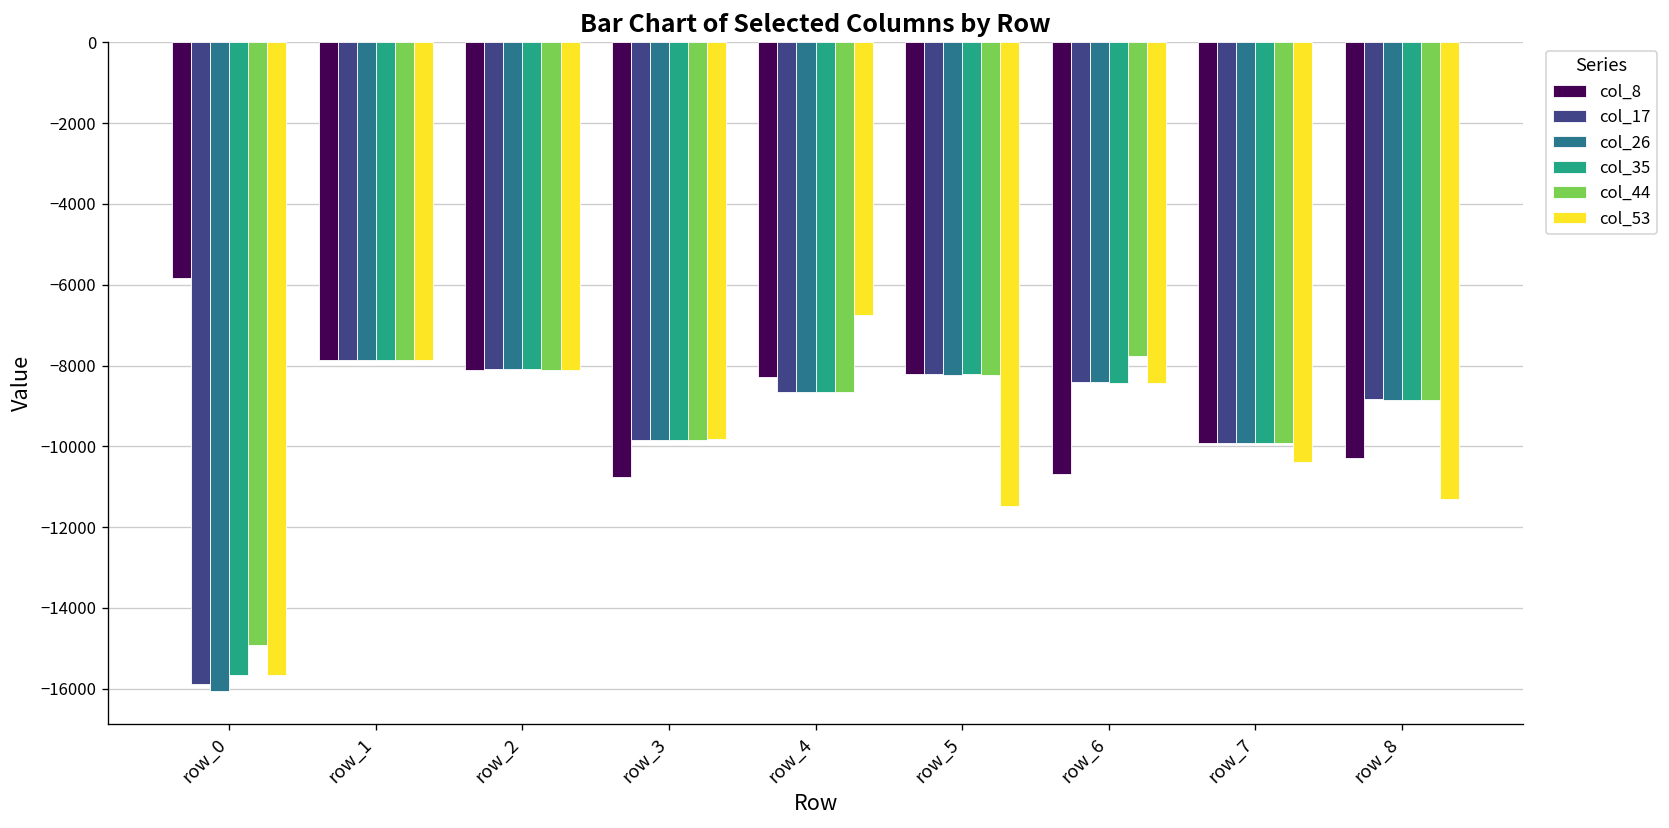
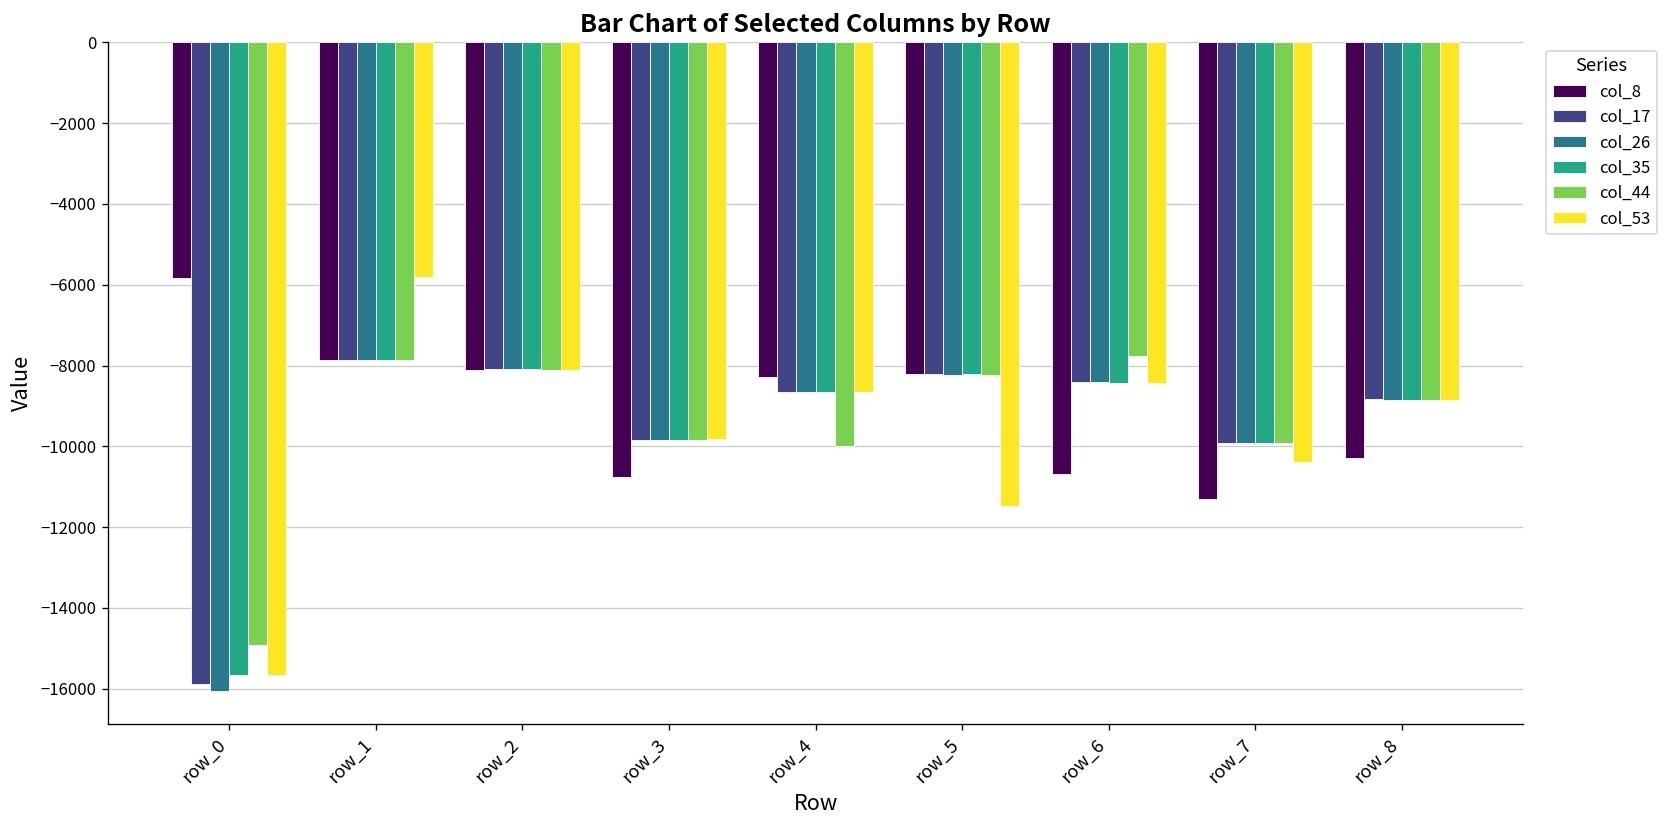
col_53, row_1: -7900 -> -5800
col_44, row_4: -8700 -> -10000
col_53, row_4: -6700 -> -8600
col_8, row_7: -9900 -> -11300
col_53, row_8: -11300 -> -8800
